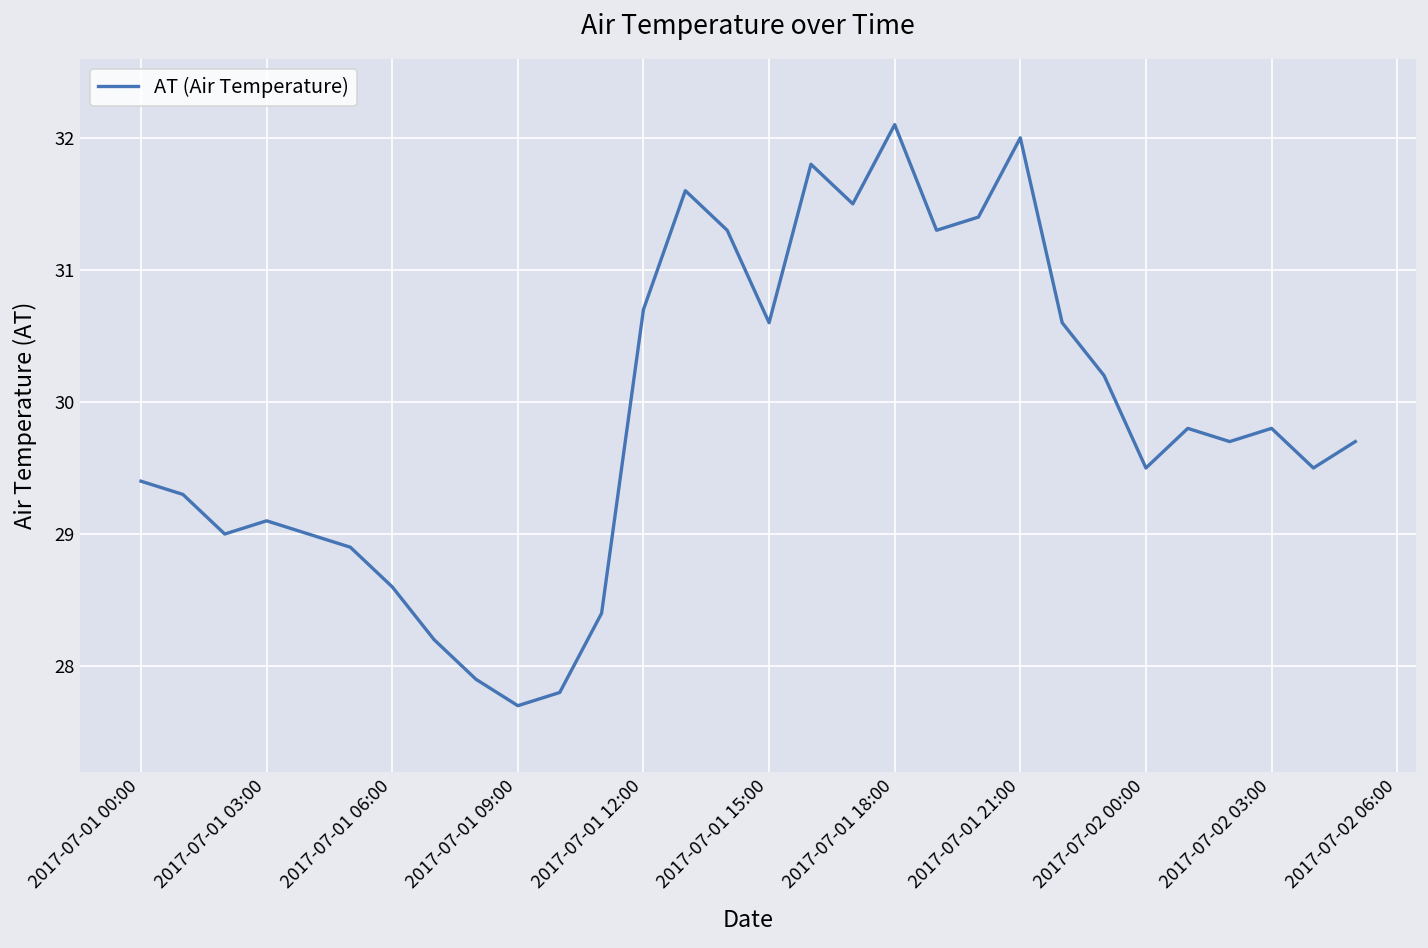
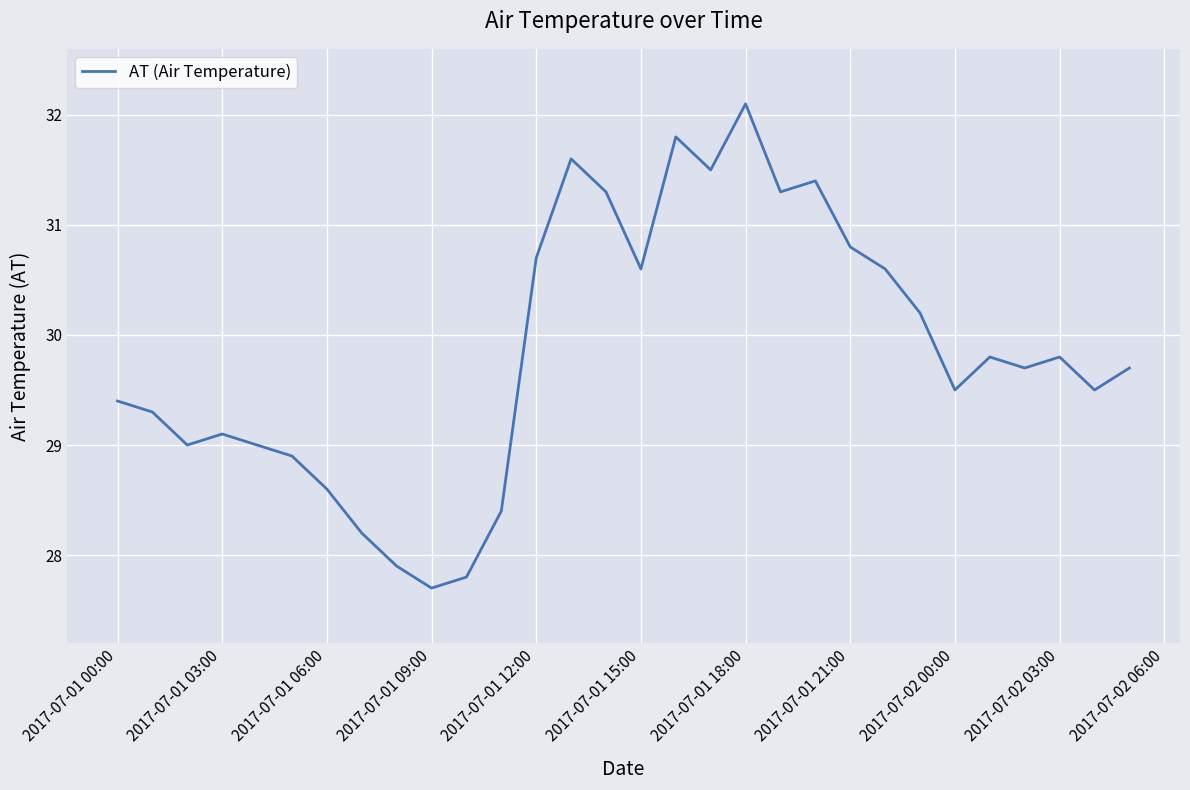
2017-07-01 21:00: 32.0 -> 30.8
